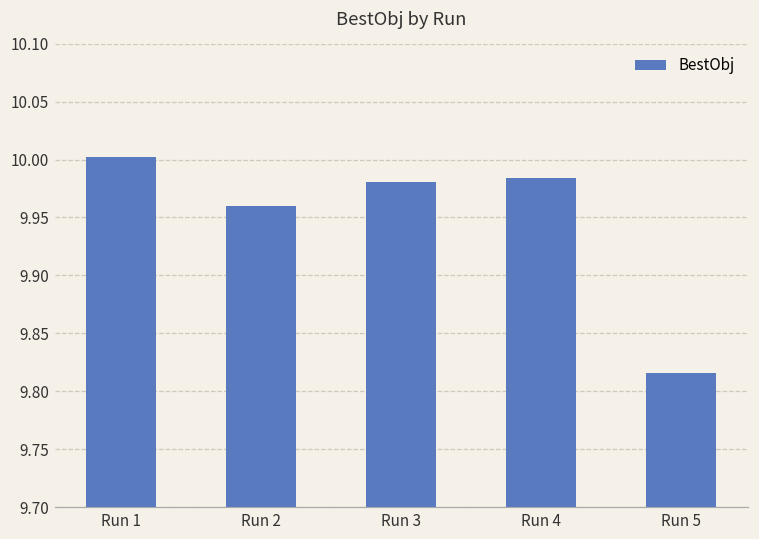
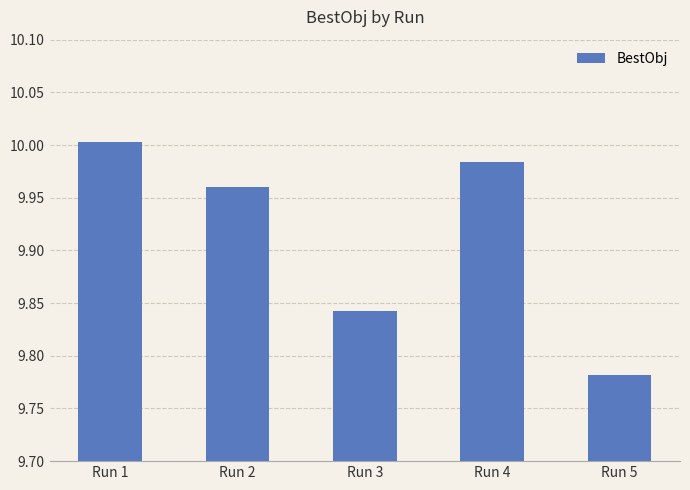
Run 3: 9.980 -> 9.842
Run 5: 9.816 -> 9.781
